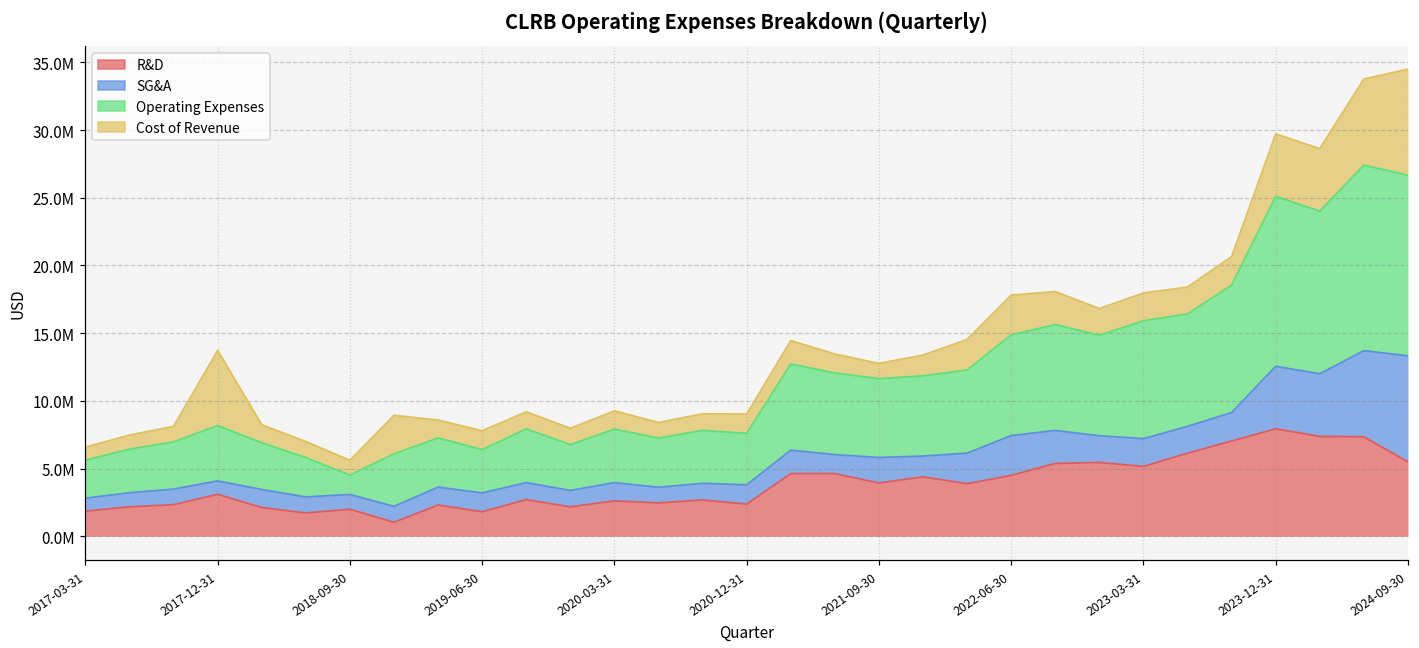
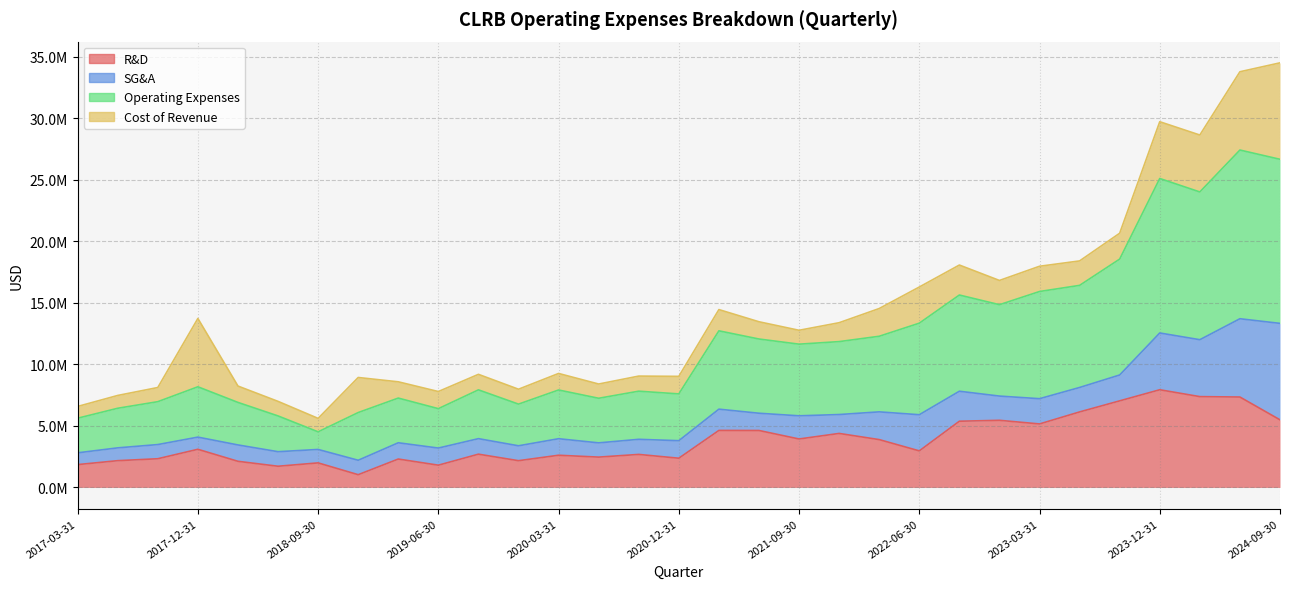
R&D, 2022-06-30: 4500000 -> 3000000
